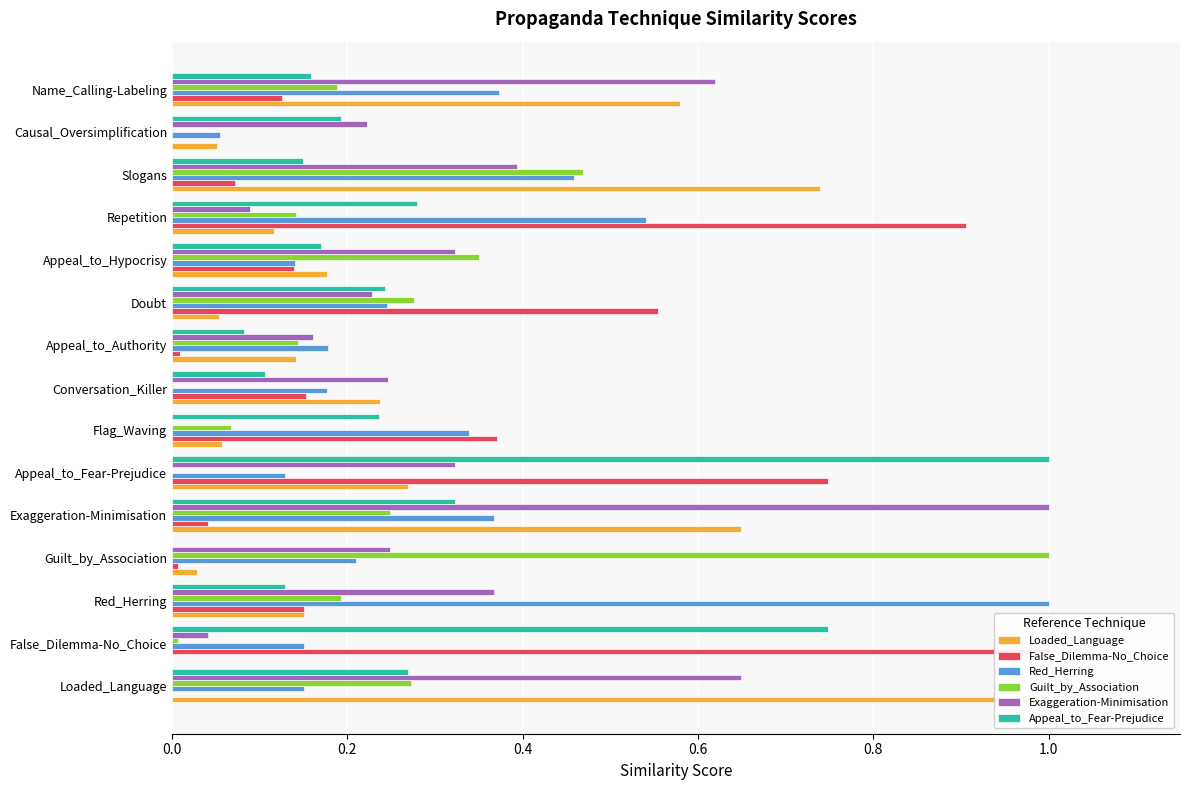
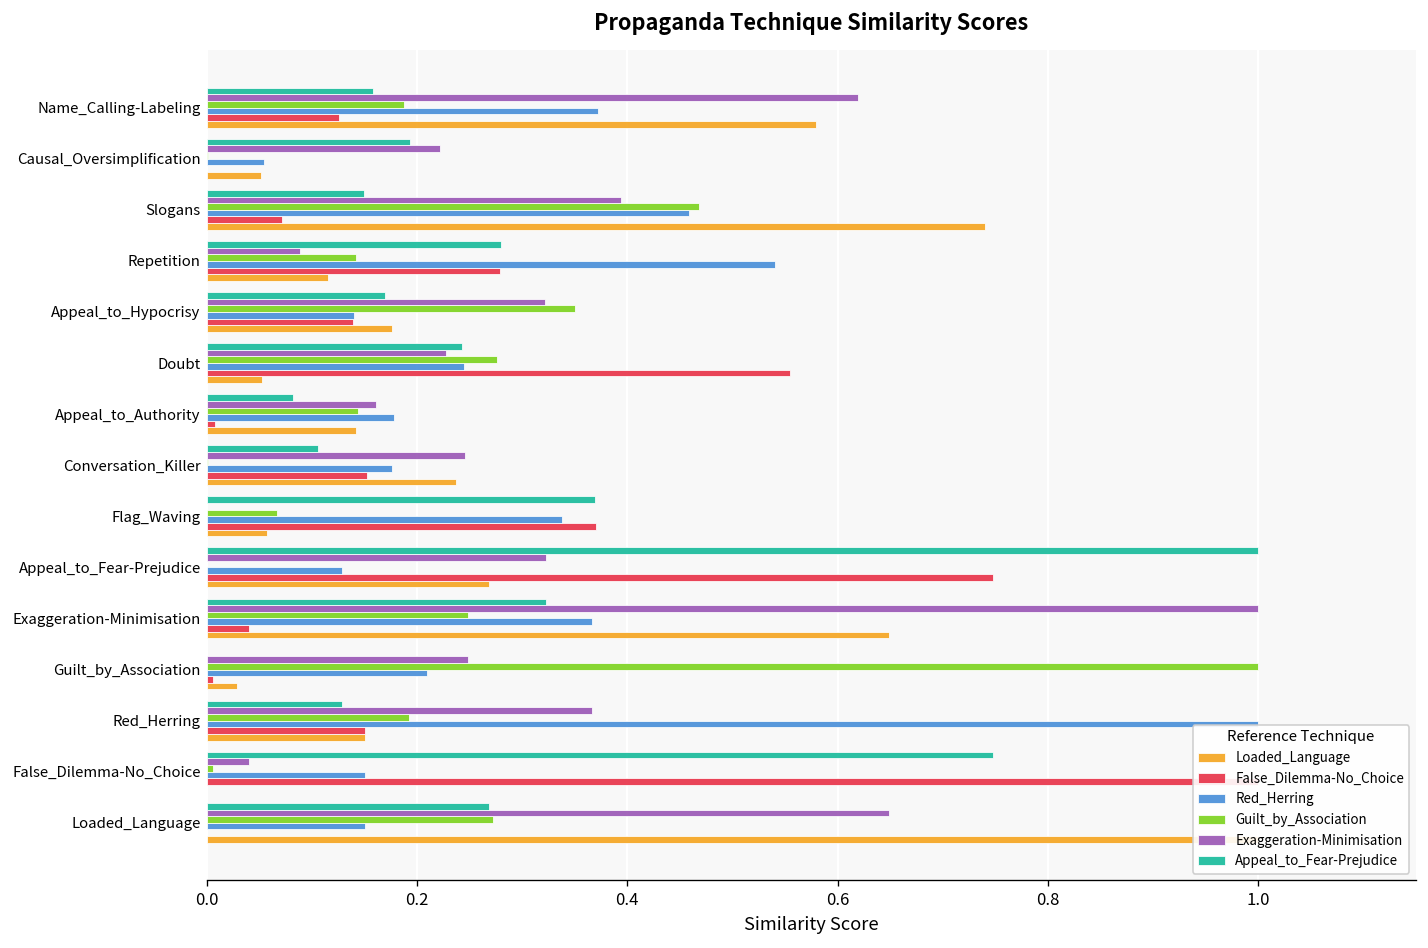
False_Dilemma-No_Choice, Repetition: 0.91 -> 0.28
Appeal_to_Fear-Prejudice, Flag_Waving: 0.24 -> 0.37
